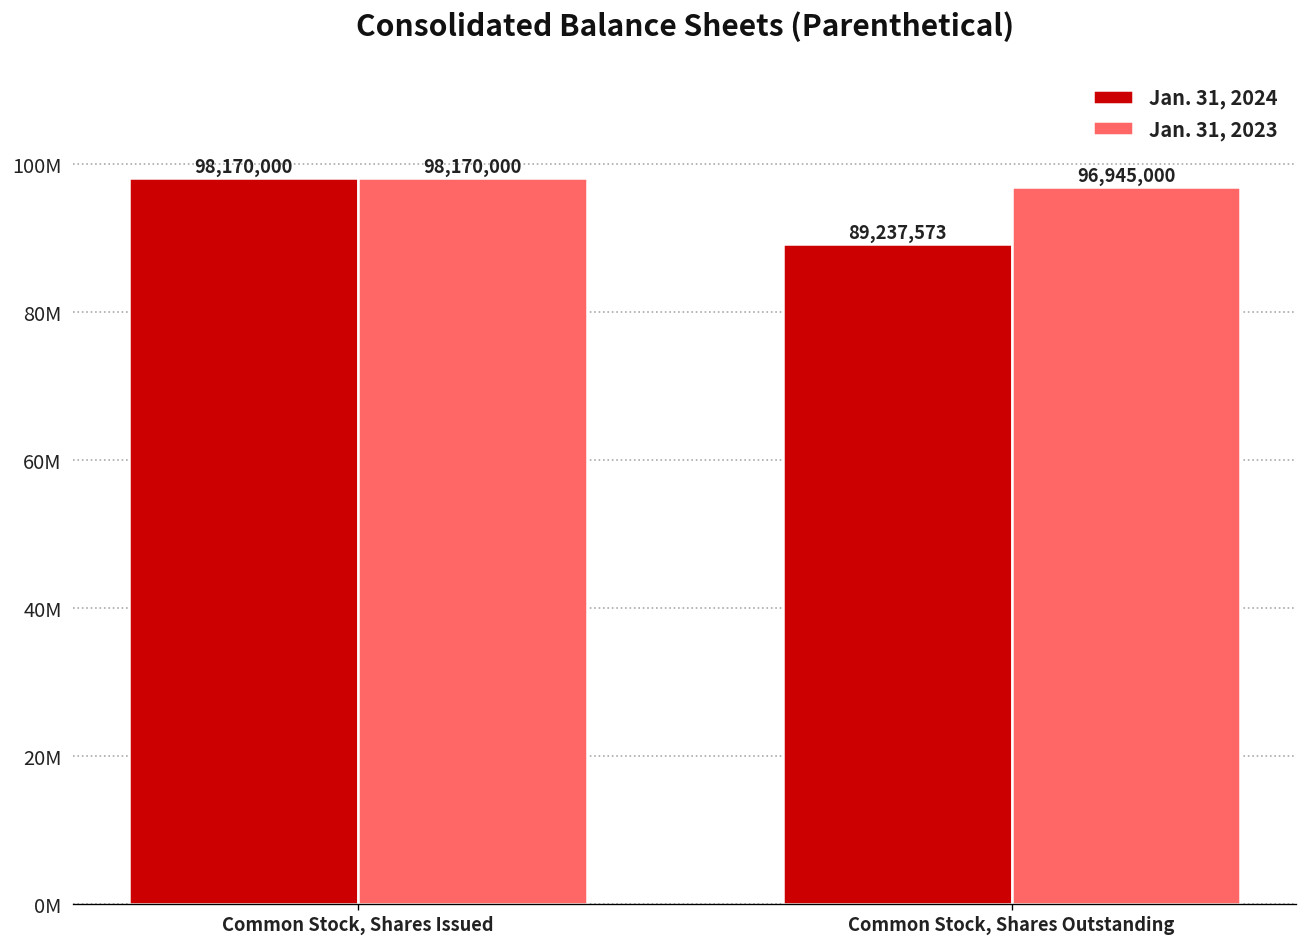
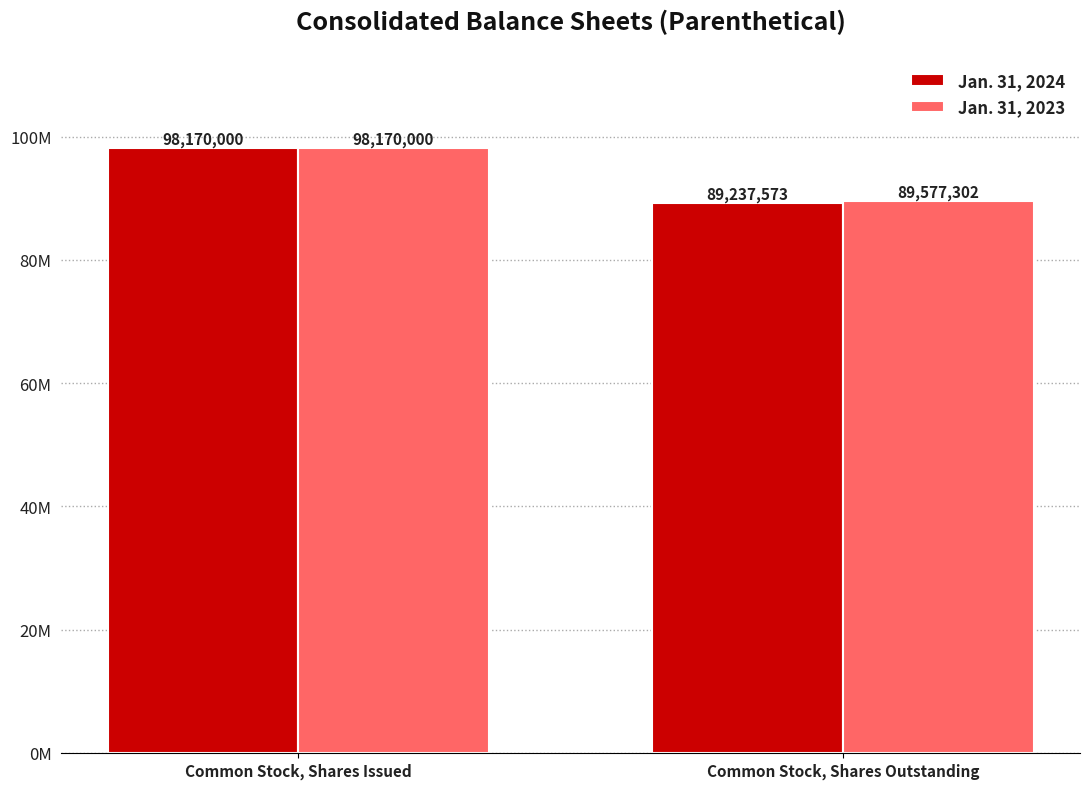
Jan. 31, 2023, Common Stock, Shares Outstanding: 96,945,000 -> 89,577,302
